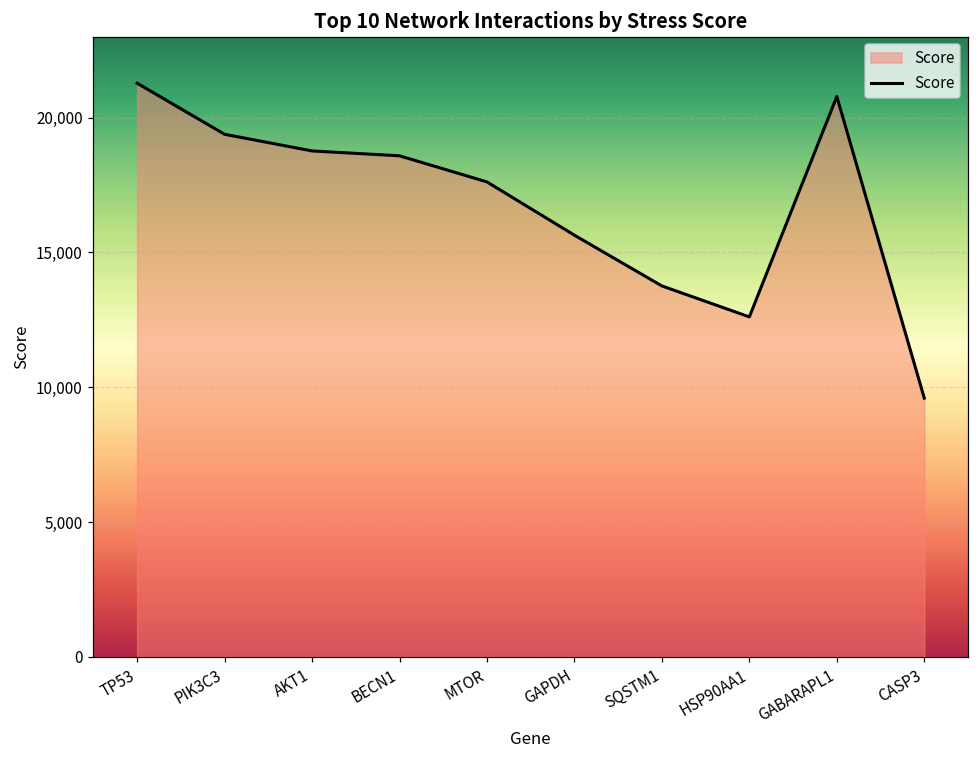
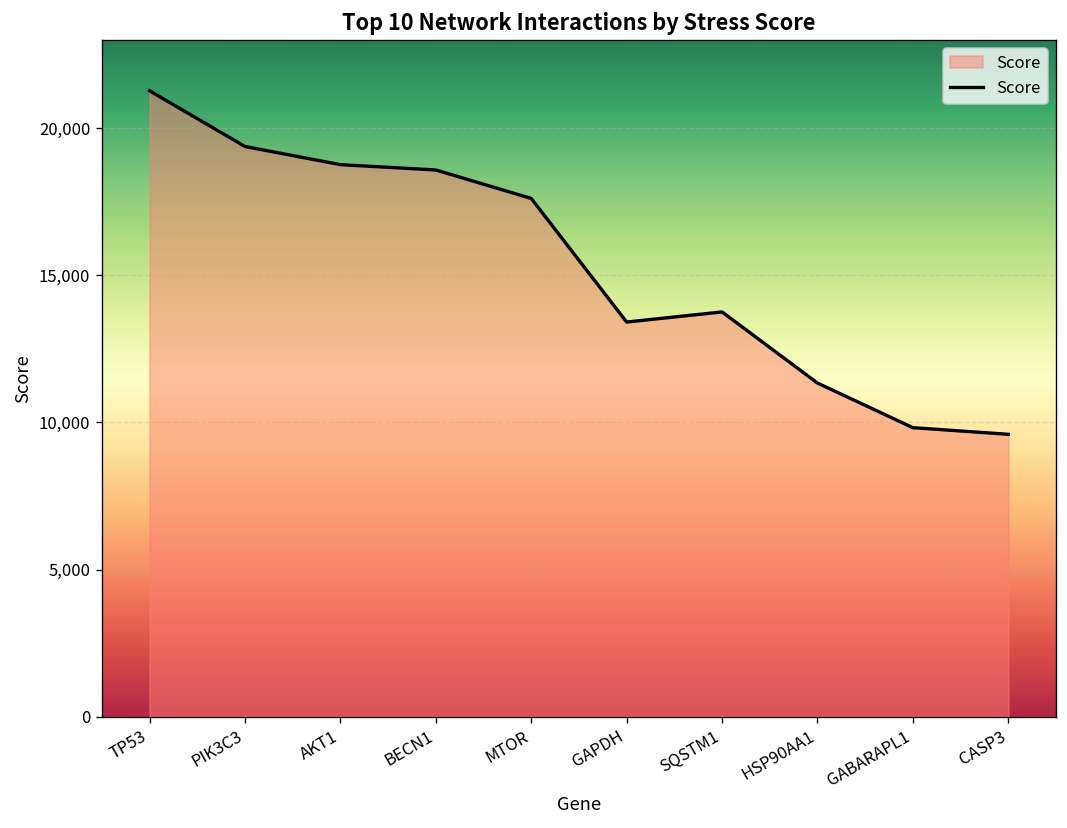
GAPDH: 15,600 -> 13,400
HSP90AA1: 12,600 -> 11,300
GABARAPL1: 20,800 -> 9,800
